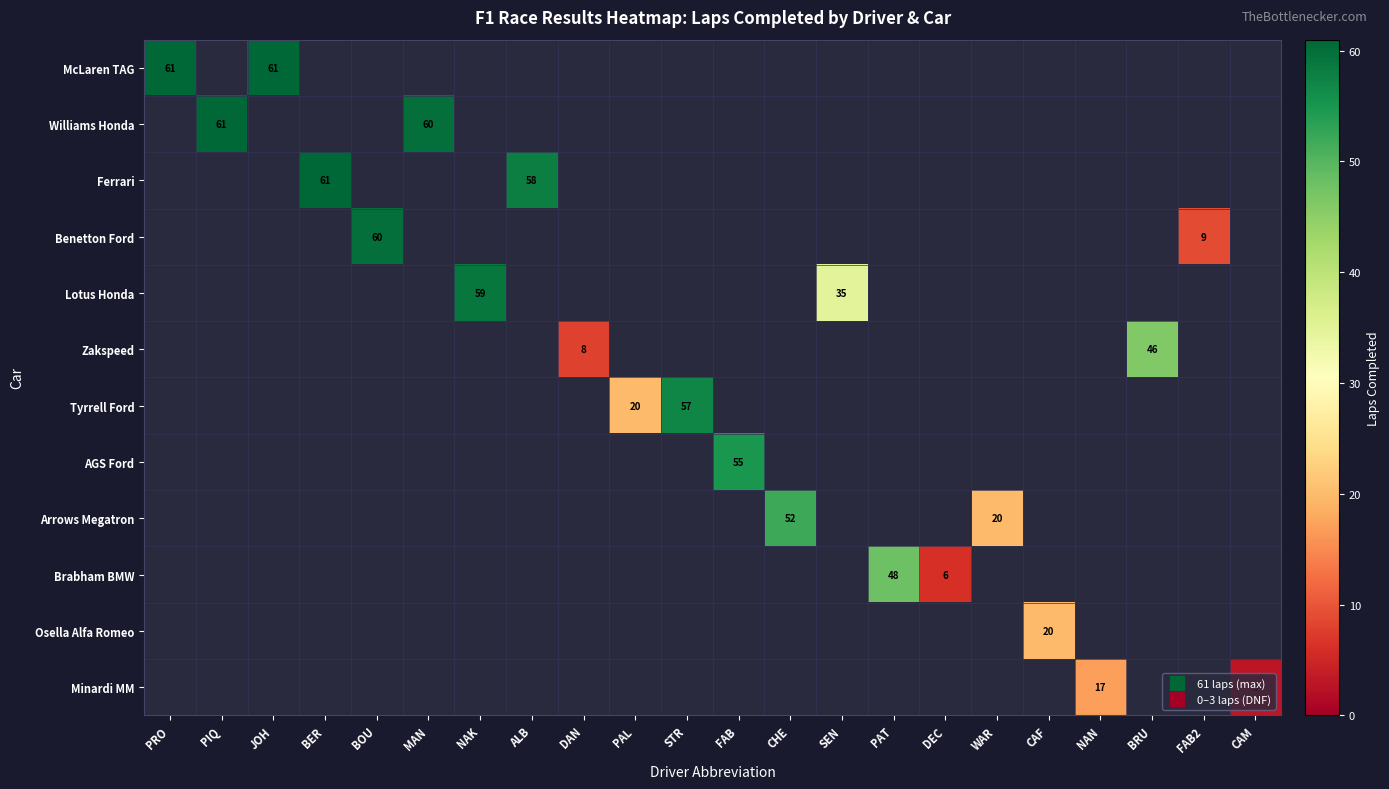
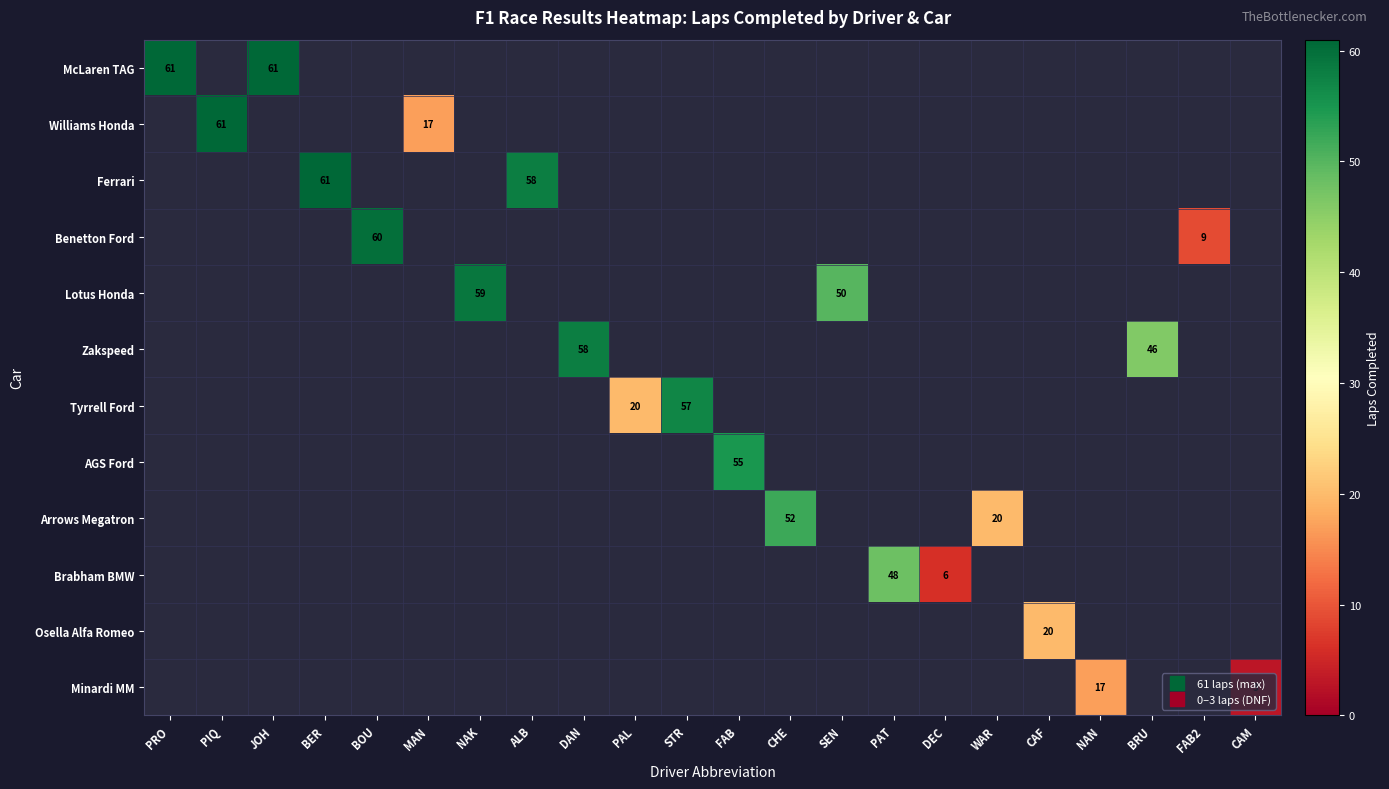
Williams Honda, MAN: 60 -> 17
Lotus Honda, SEN: 35 -> 50
Zakspeed, DAN: 8 -> 58
